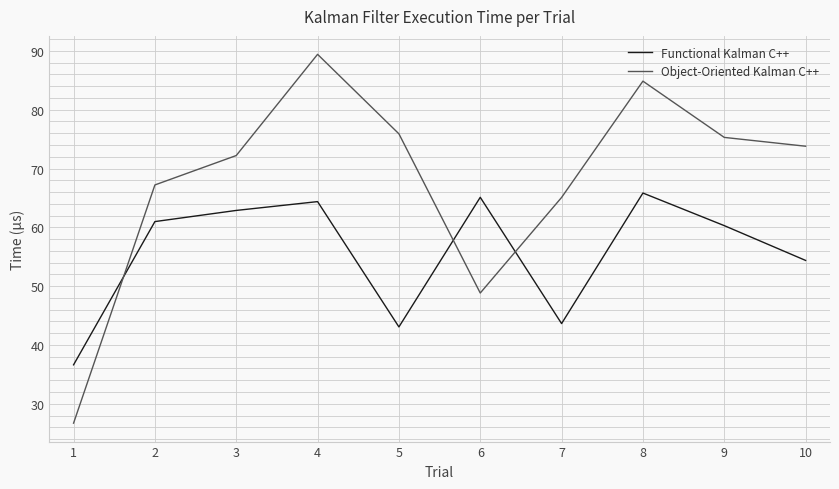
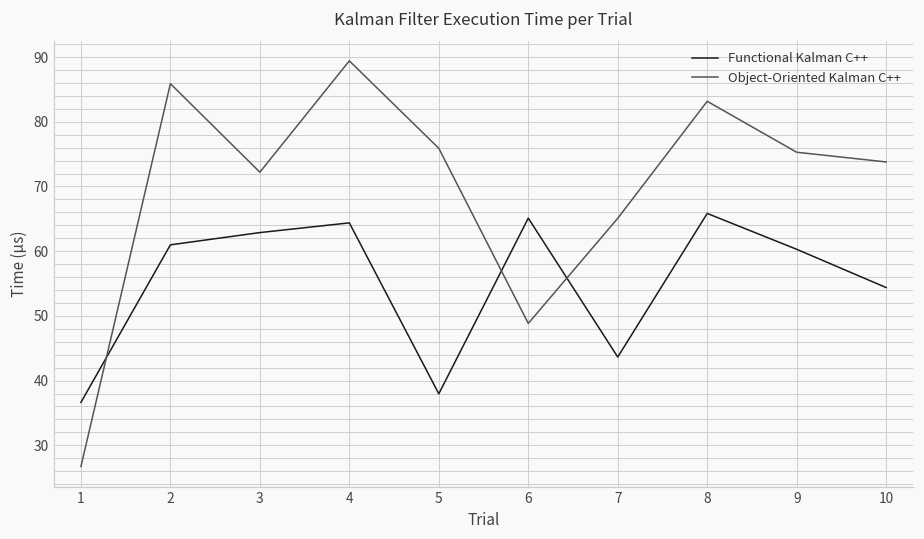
Object-Oriented Kalman C++, 2: 67 -> 86
Functional Kalman C++, 5: 43 -> 38
Object-Oriented Kalman C++, 8: 85 -> 83
